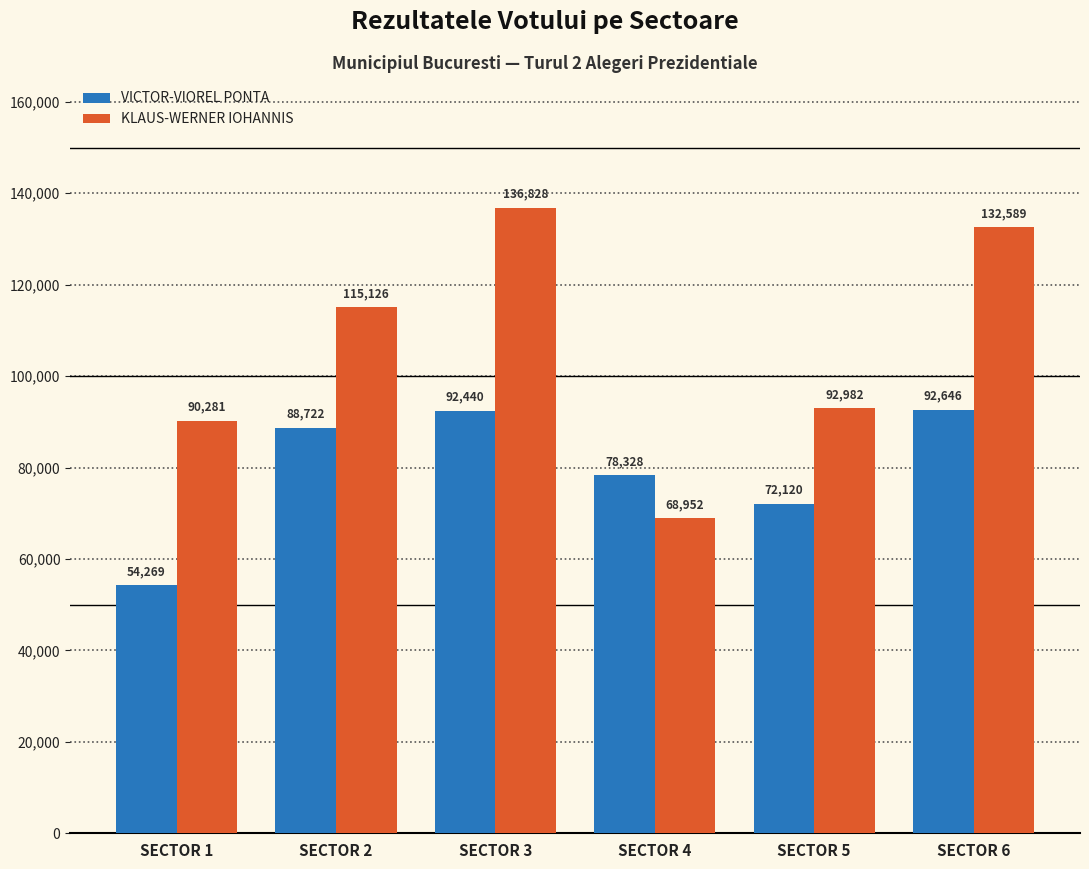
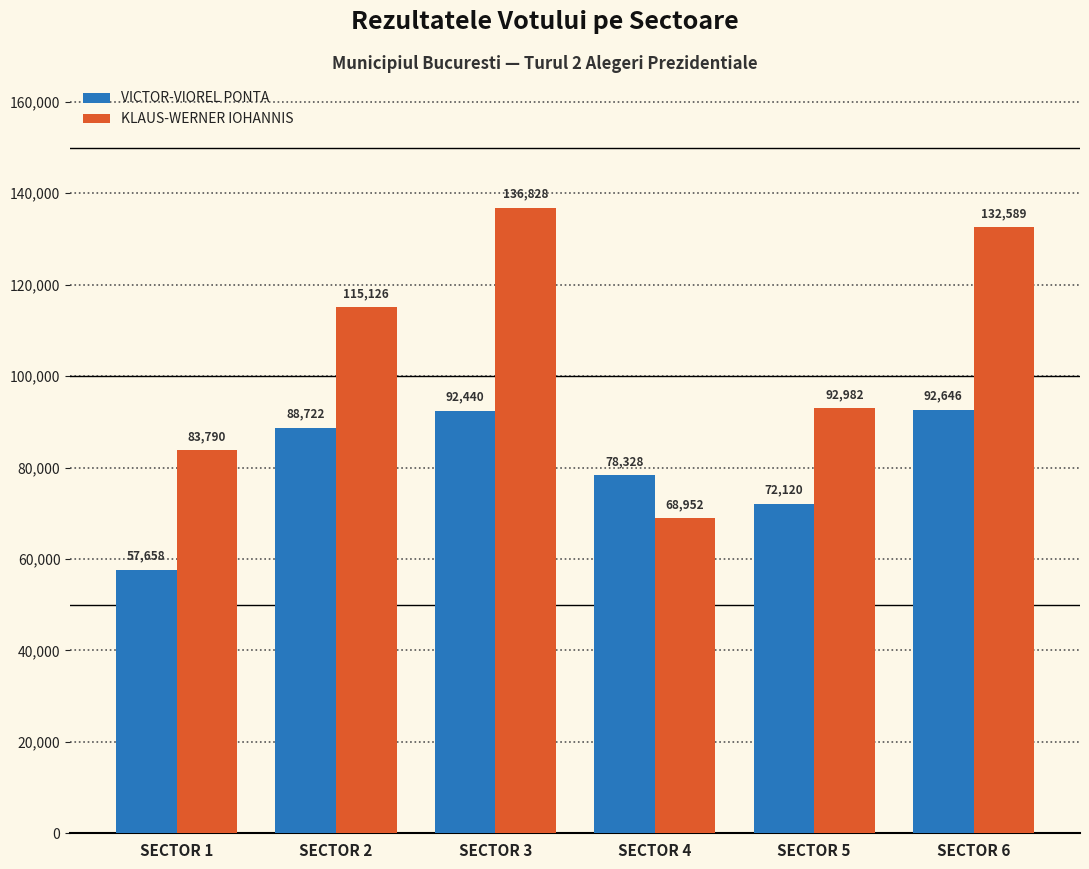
VICTOR-VIOREL PONTA, SECTOR 1: 54,269 -> 57,658
KLAUS-WERNER IOHANNIS, SECTOR 1: 90,281 -> 83,790
